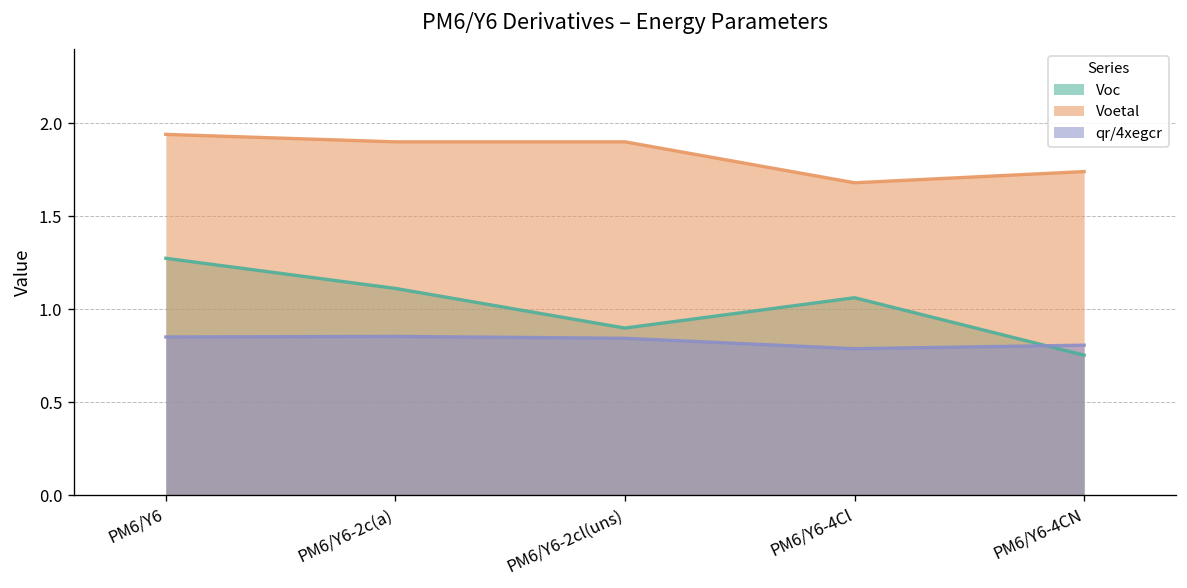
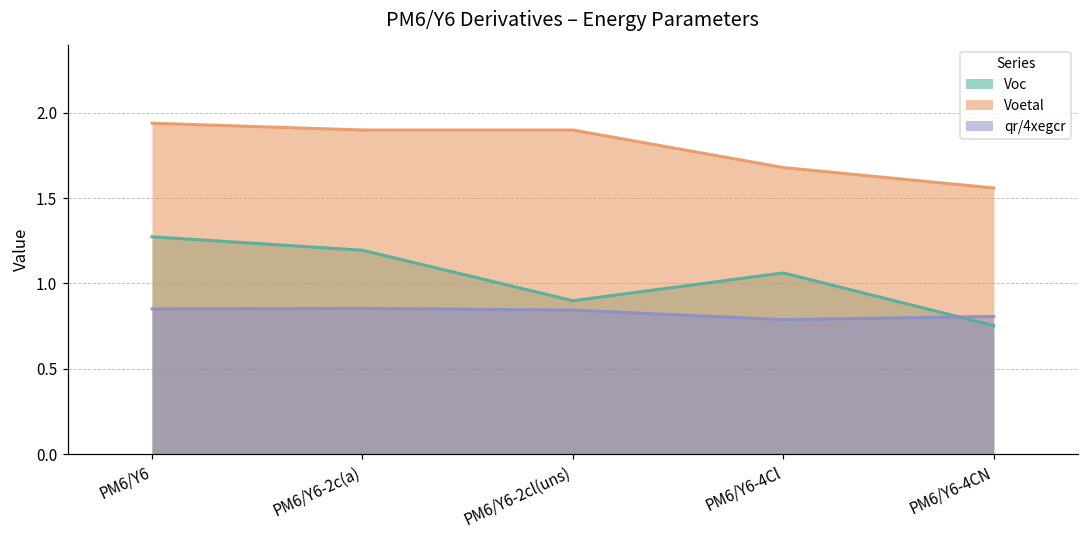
Voc, PM6/Y6-2c(a): 1.11 -> 1.20
Voetal, PM6/Y6-4CN: 1.74 -> 1.56
